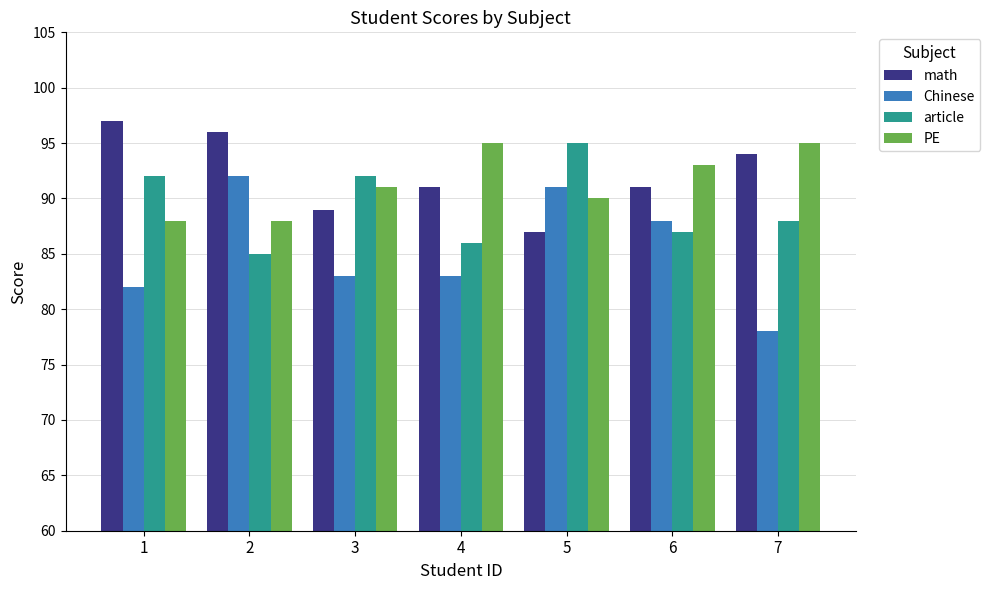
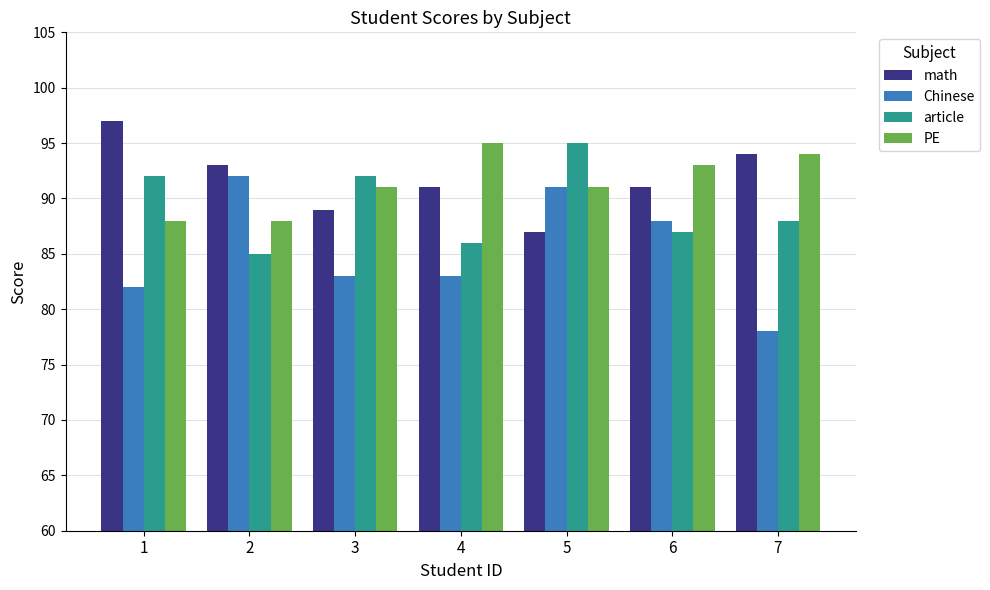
math, 2: 96 -> 93
PE, 5: 90 -> 91
PE, 7: 95 -> 94
